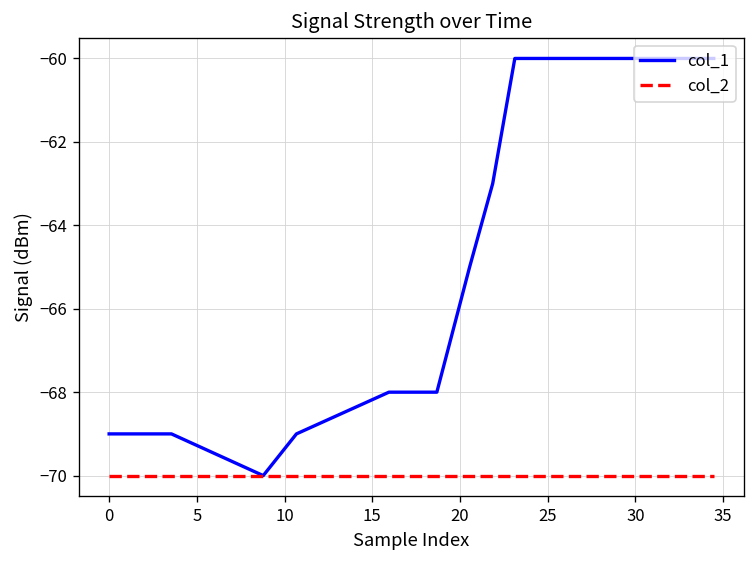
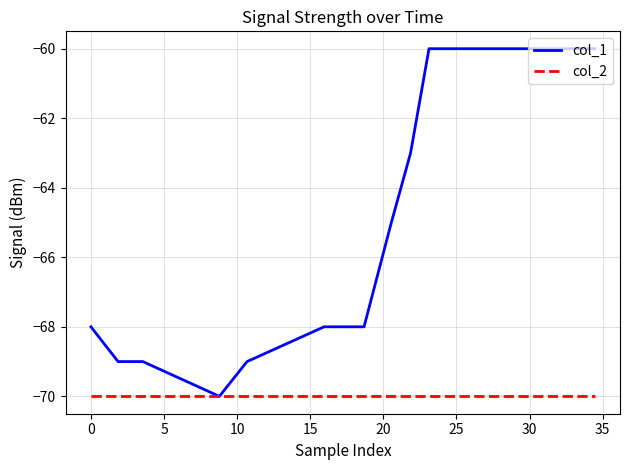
col_1, 0: -69 -> -68
